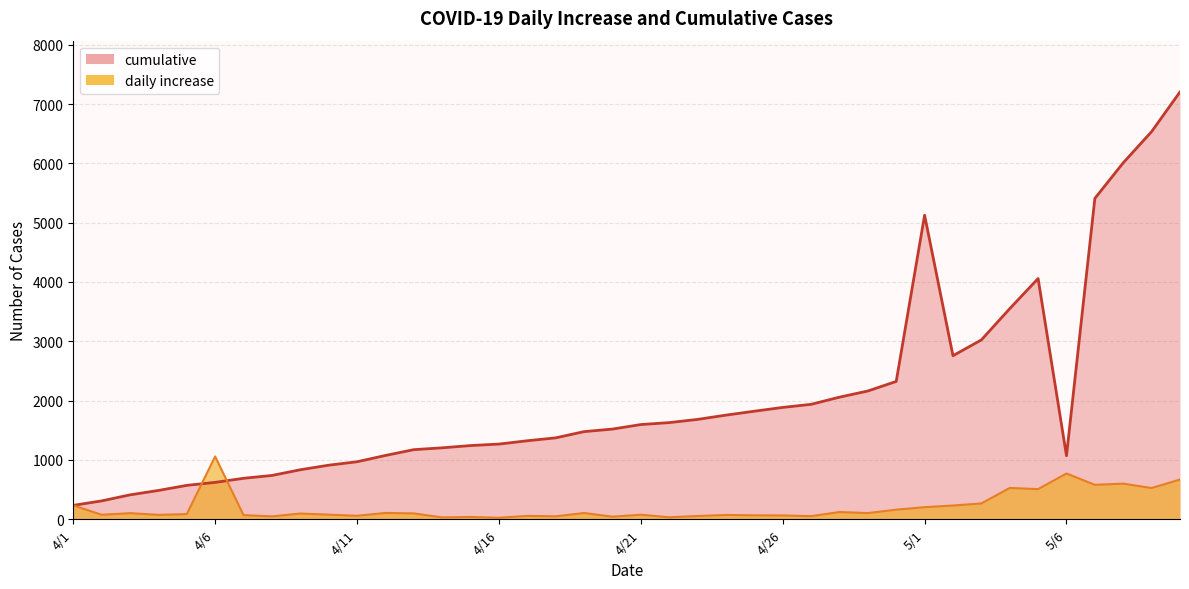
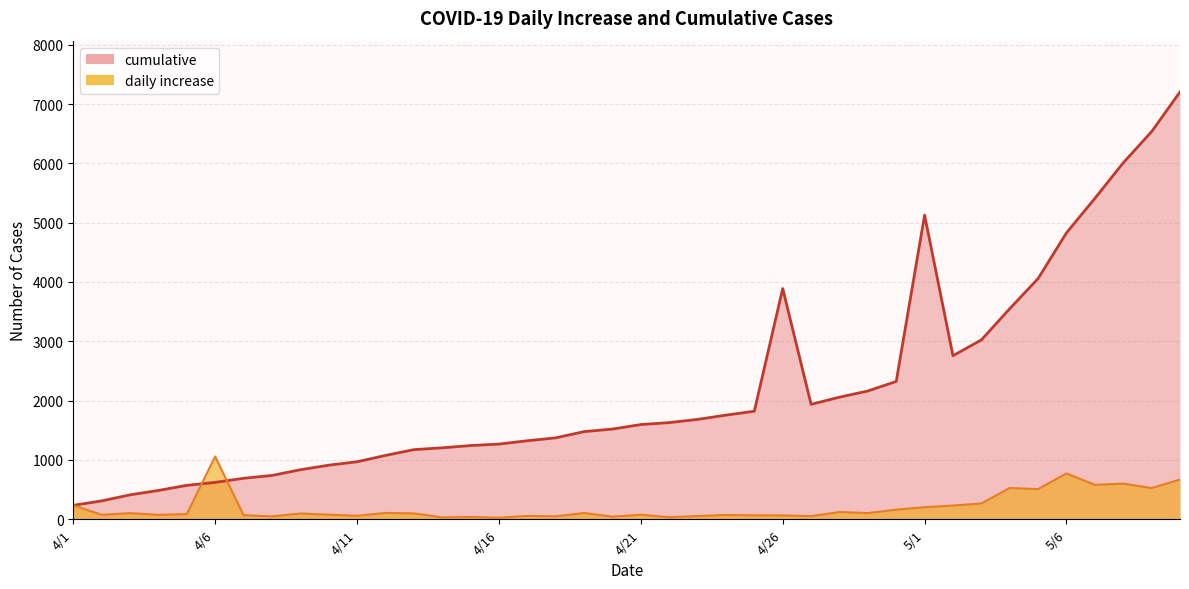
cumulative, 4/26: 1900 -> 3900
cumulative, 5/6: 1100 -> 4800
